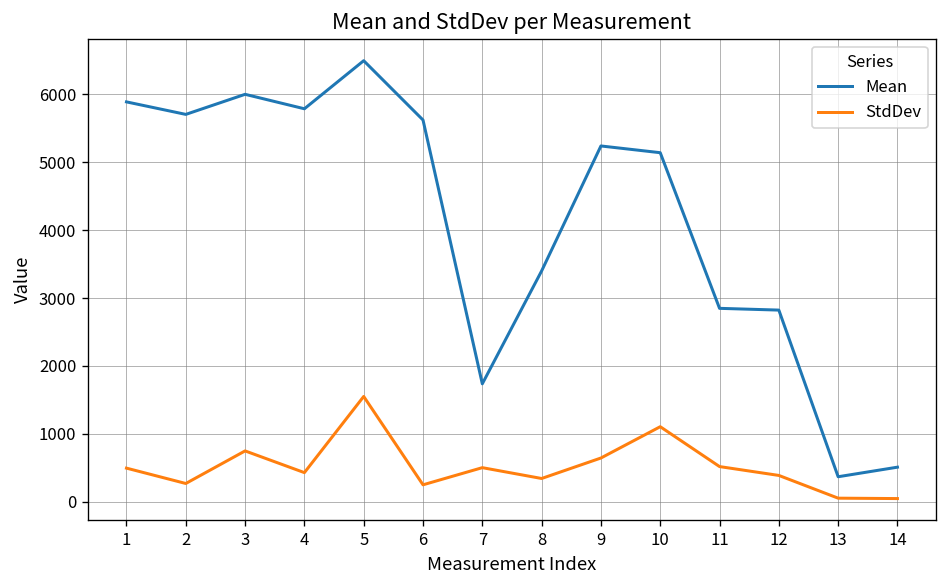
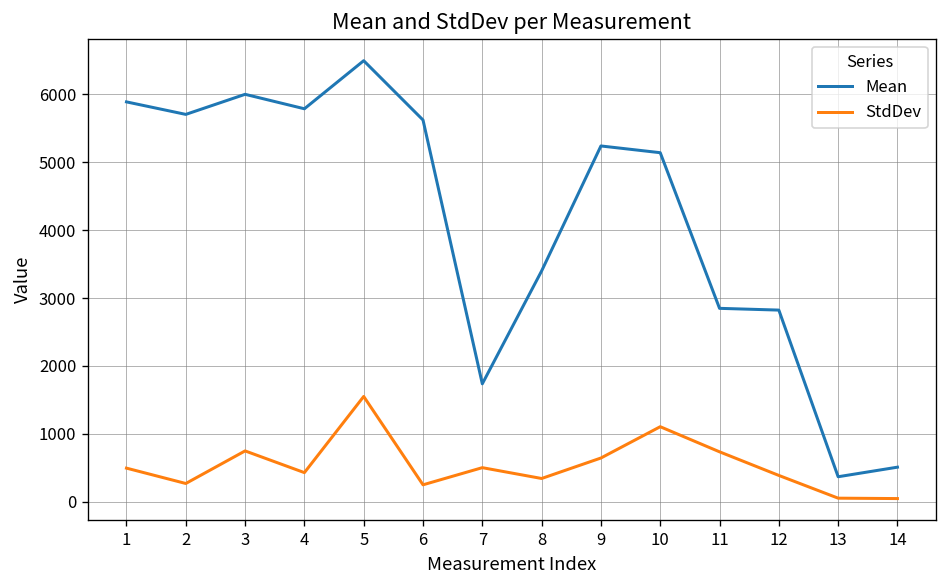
StdDev, 11: 500 -> 700
